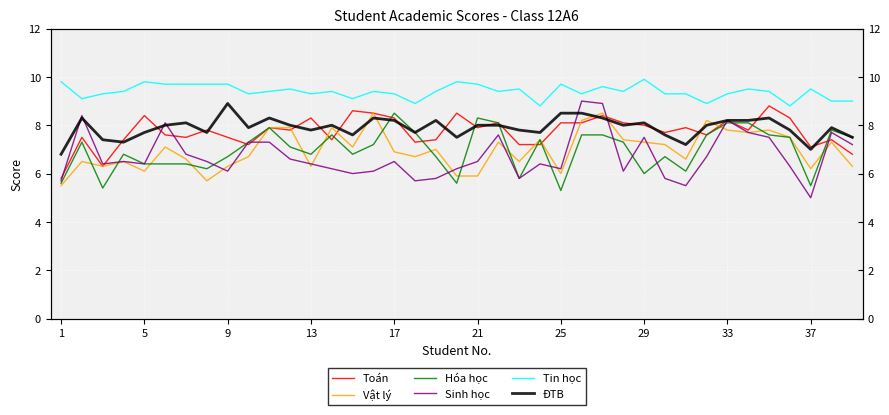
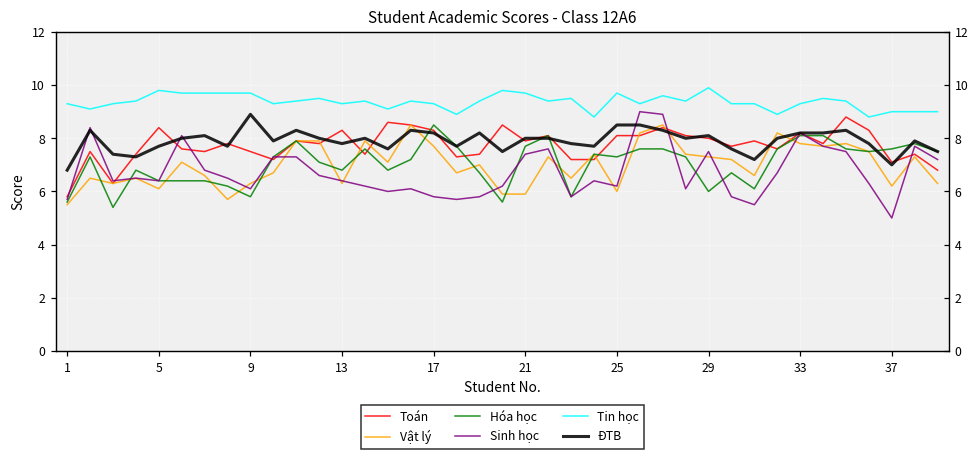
Tin học, 1: 9.8 -> 9.3
Hóa học, 9: 6.7 -> 5.8
Vật lý, 17: 6.9 -> 7.7
Sinh học, 17: 6.5 -> 5.8
Hóa học, 21: 8.3 -> 7.7
Sinh học, 21: 6.5 -> 7.4
Hóa học, 25: 5.3 -> 7.3
Hóa học, 37: 5.5 -> 7.6
Tin học, 37: 9.5 -> 9.0
